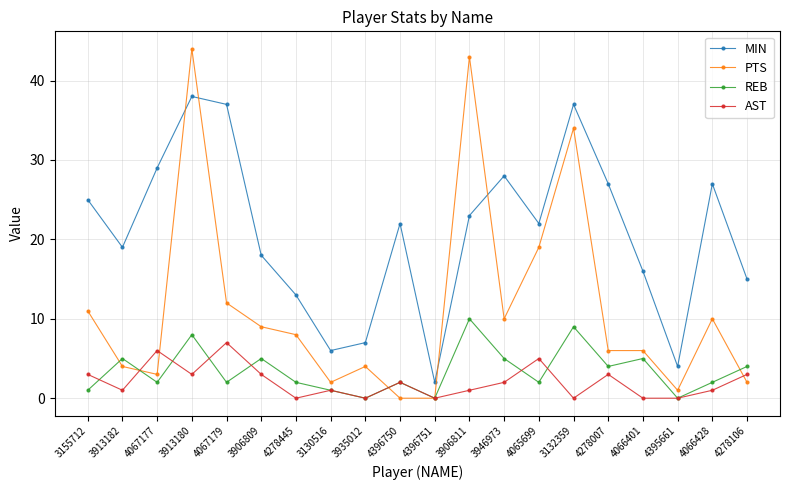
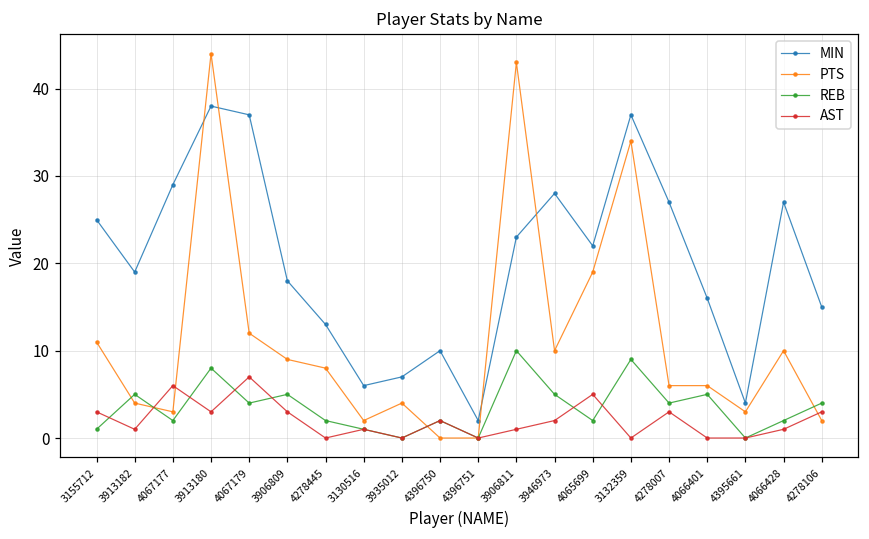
REB, 4067179: 2 -> 4
MIN, 4396750: 22 -> 10
PTS, 4395661: 1 -> 3
